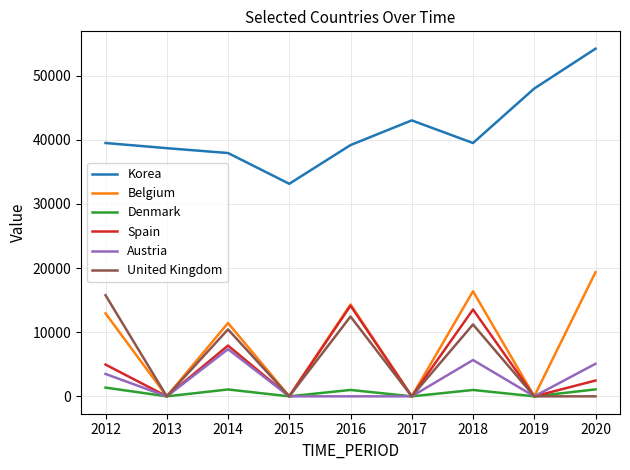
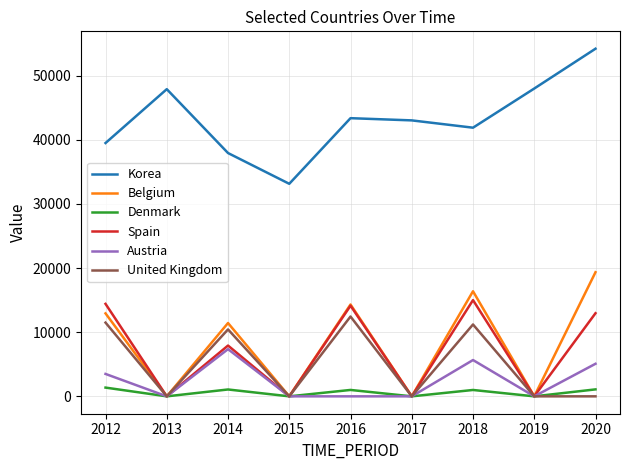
Spain, 2012: 5000 -> 14000
United Kingdom, 2012: 16000 -> 11000
Korea, 2013: 39000 -> 48000
Korea, 2016: 39000 -> 43000
Korea, 2018: 40000 -> 42000
Spain, 2018: 14000 -> 15000
Spain, 2020: 2000 -> 13000
